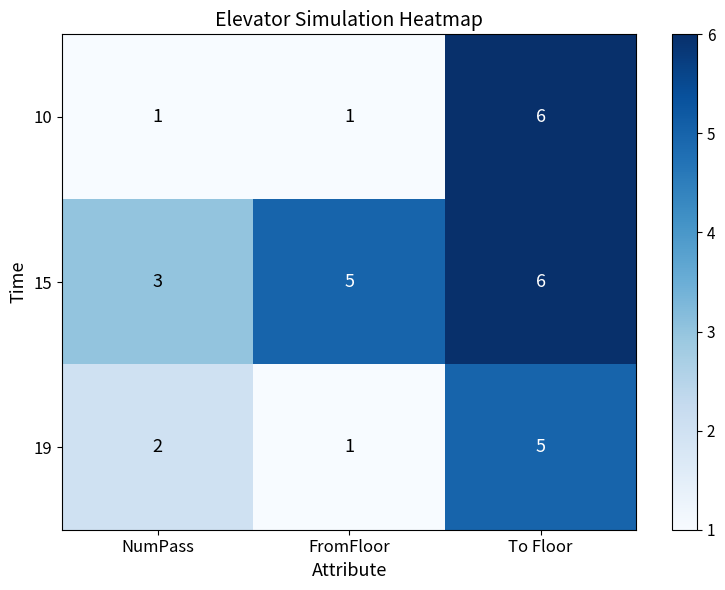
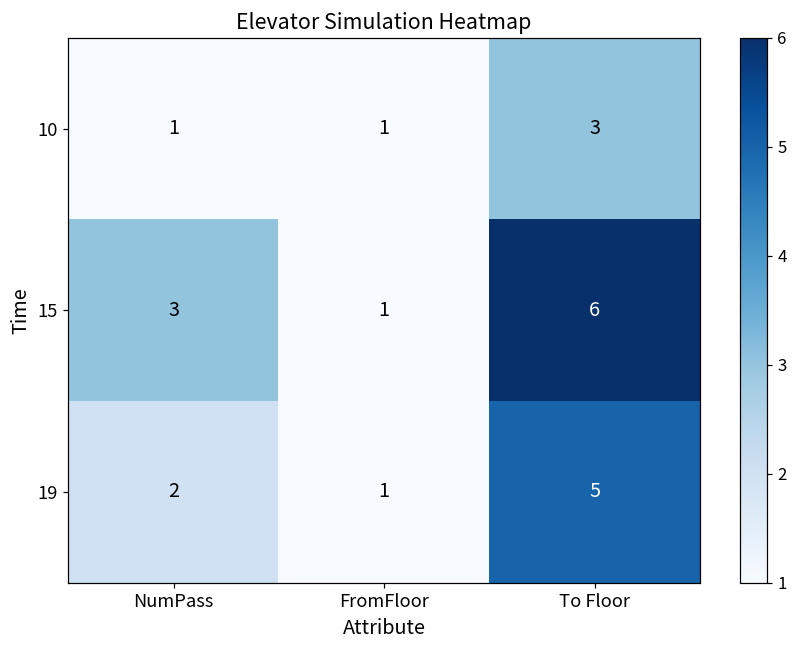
10, To Floor: 6 -> 3
15, FromFloor: 5 -> 1
